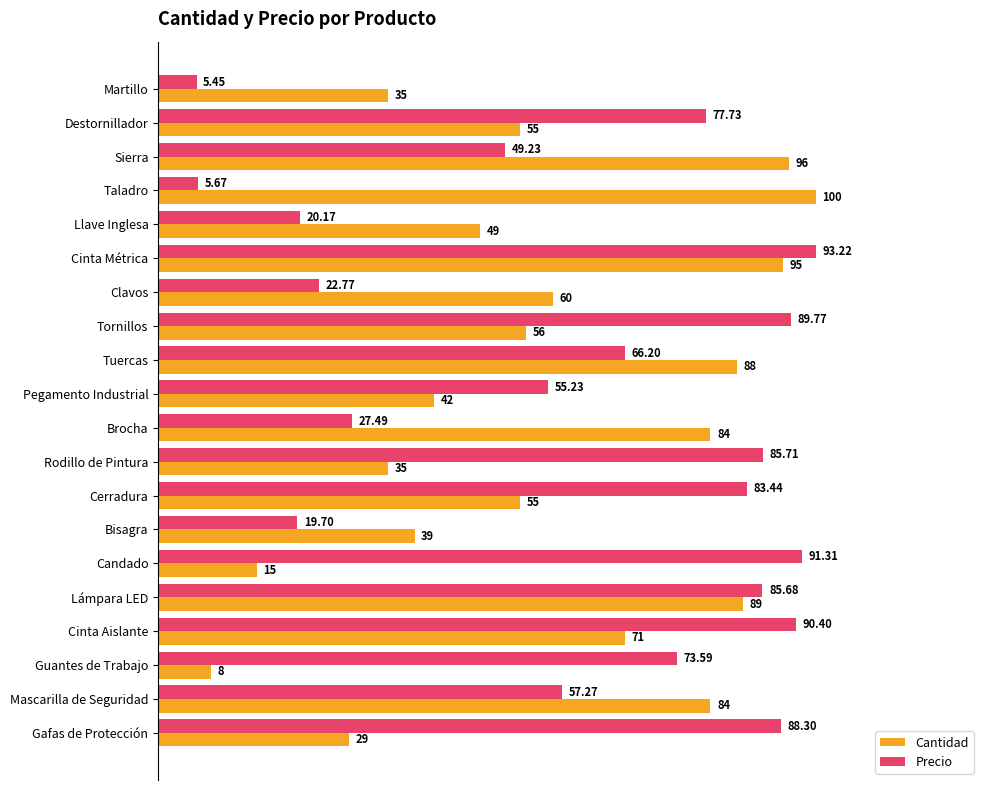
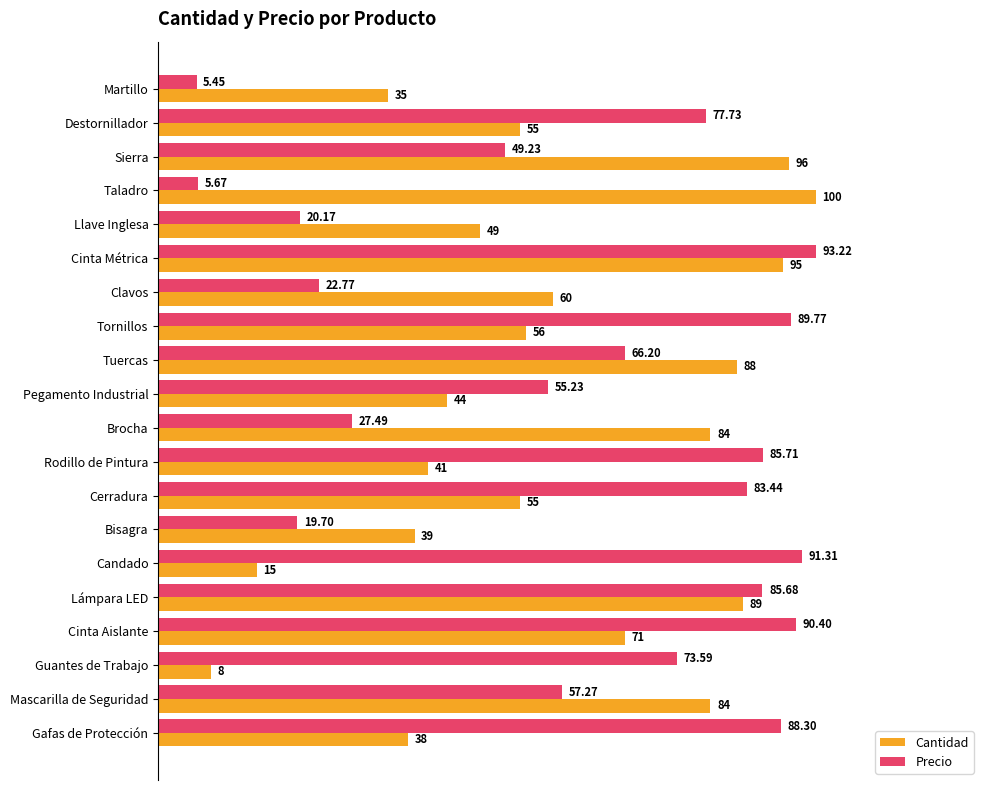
Cantidad, Pegamento Industrial: 42 -> 44
Cantidad, Rodillo de Pintura: 35 -> 41
Cantidad, Gafas de Protección: 29 -> 38
